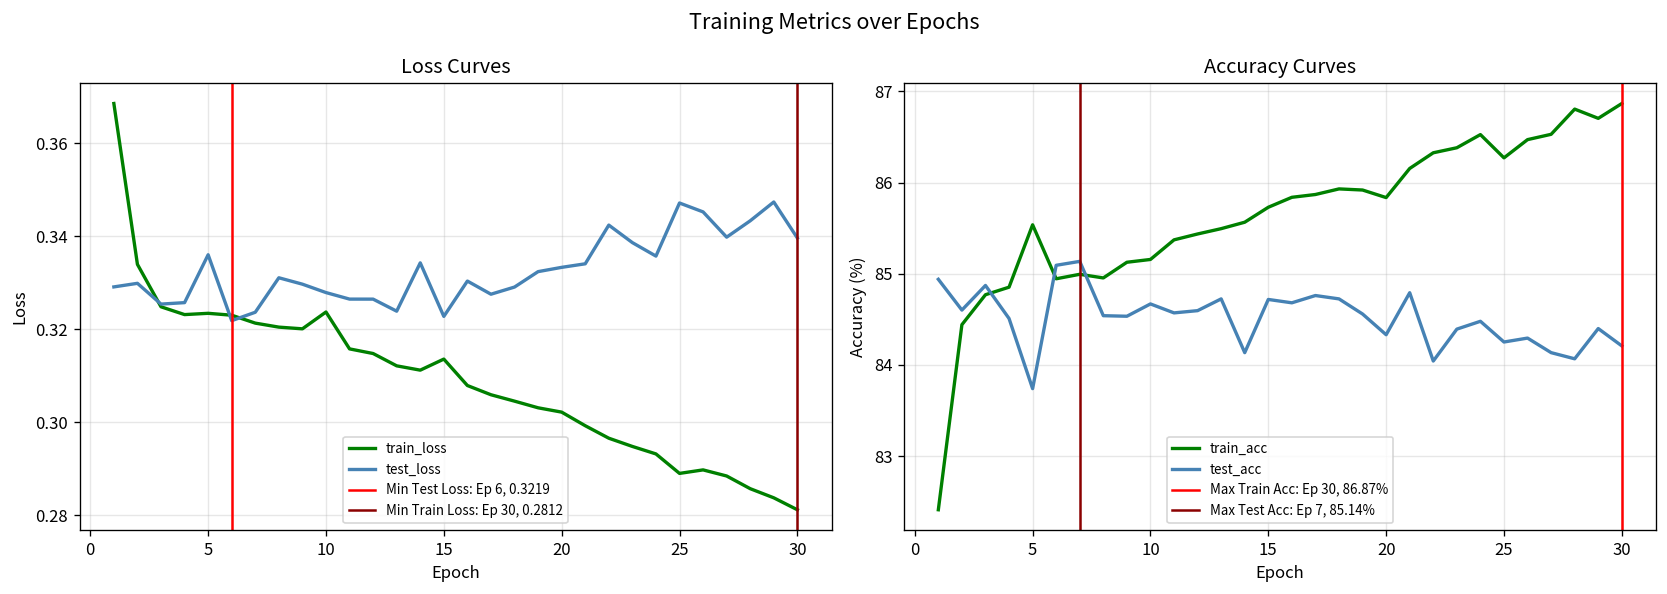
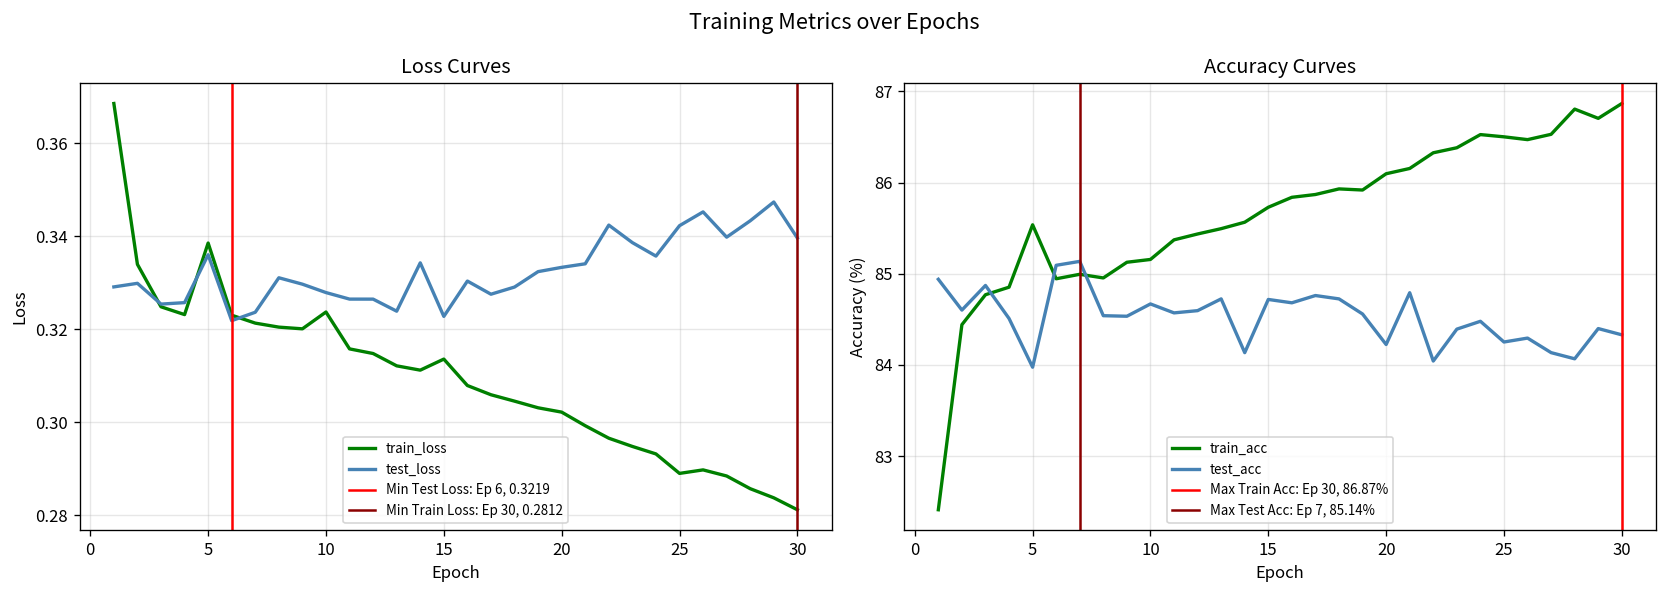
Loss Curves, train_loss, 5: 0.323 -> 0.339
Loss Curves, test_loss, 25: 0.347 -> 0.342
Accuracy Curves, test_acc, 5: 83.7 -> 84.0
Accuracy Curves, train_acc, 20: 85.8 -> 86.1
Accuracy Curves, test_acc, 20: 84.3 -> 84.2
Accuracy Curves, train_acc, 25: 86.3 -> 86.5
Accuracy Curves, test_acc, 30: 84.2 -> 84.3
